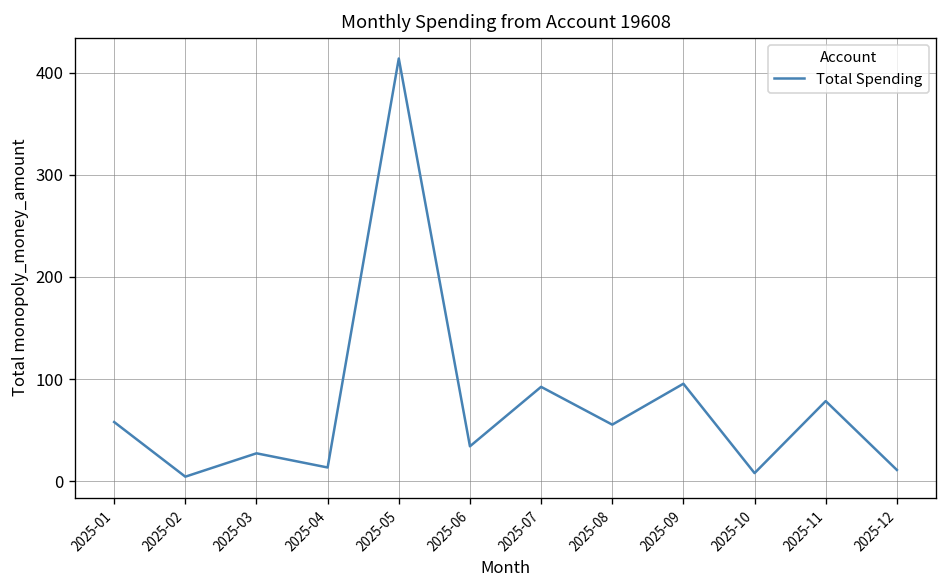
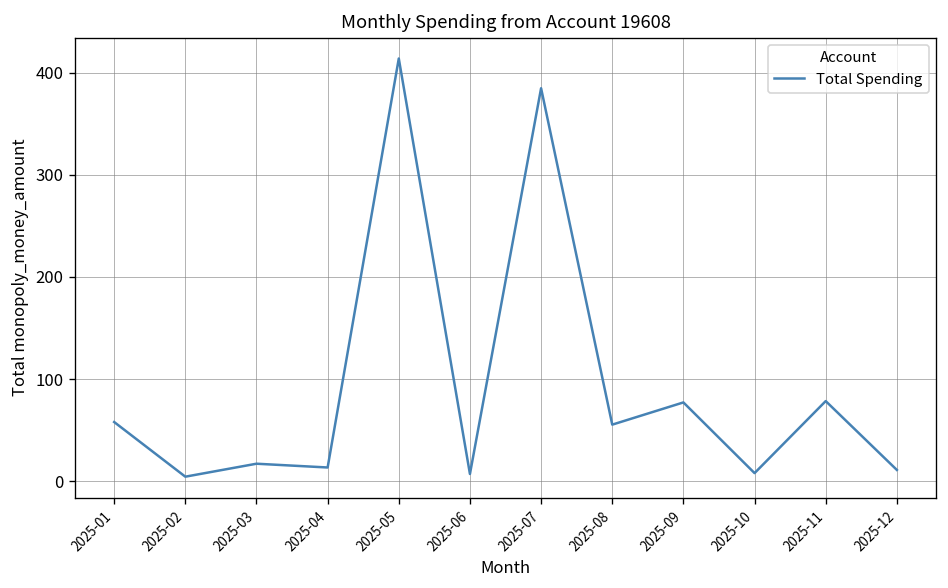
2025-03: 30 -> 20
2025-06: 30 -> 10
2025-07: 90 -> 380
2025-09: 100 -> 80
